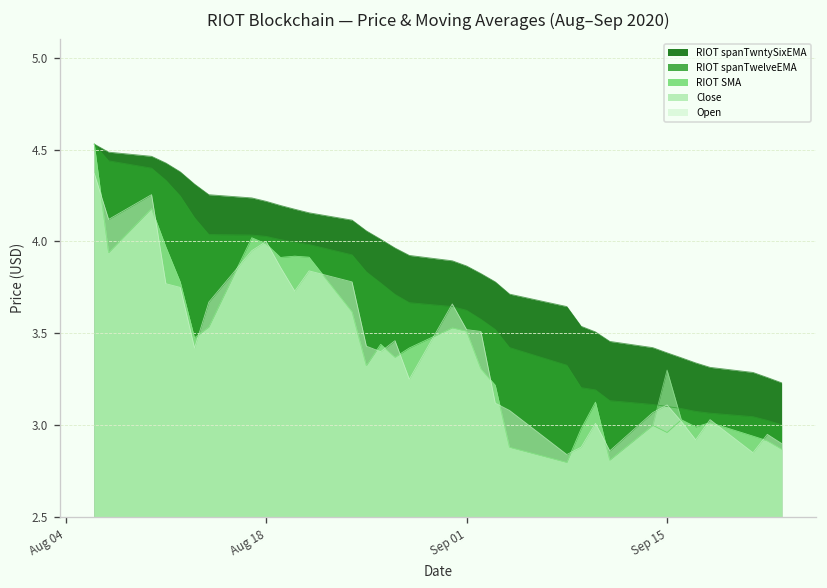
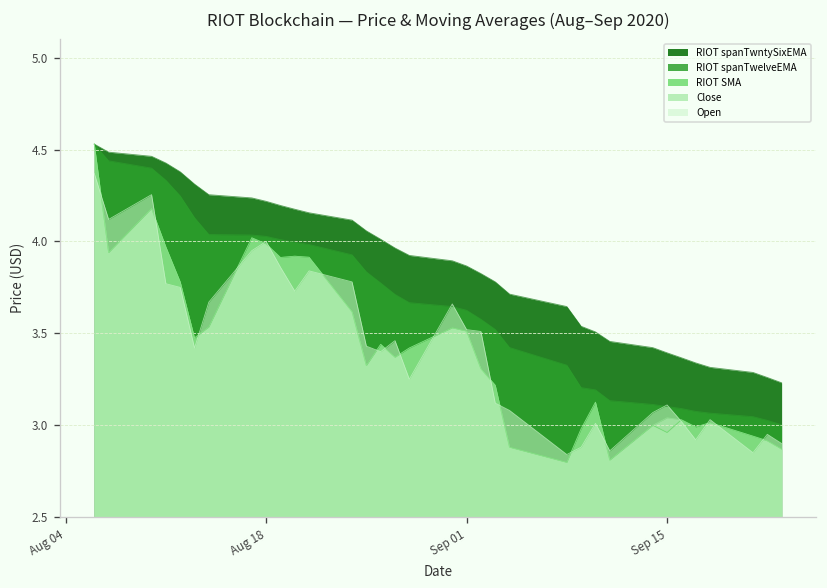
Close, Sep 15: 3.30 -> 3.04
